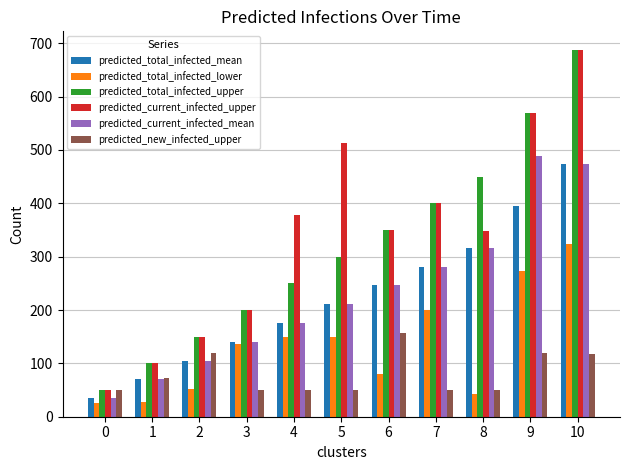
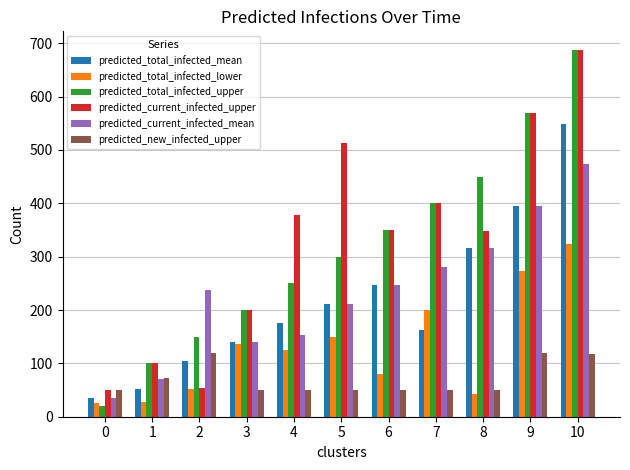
predicted_total_infected_upper, 0: 50 -> 20
predicted_total_infected_mean, 1: 70 -> 50
predicted_current_infected_upper, 2: 150 -> 50
predicted_current_infected_mean, 2: 110 -> 240
predicted_total_infected_lower, 4: 150 -> 130
predicted_current_infected_mean, 4: 180 -> 150
predicted_new_infected_upper, 6: 160 -> 50
predicted_total_infected_mean, 7: 280 -> 160
predicted_current_infected_mean, 9: 490 -> 400
predicted_total_infected_mean, 10: 470 -> 550
